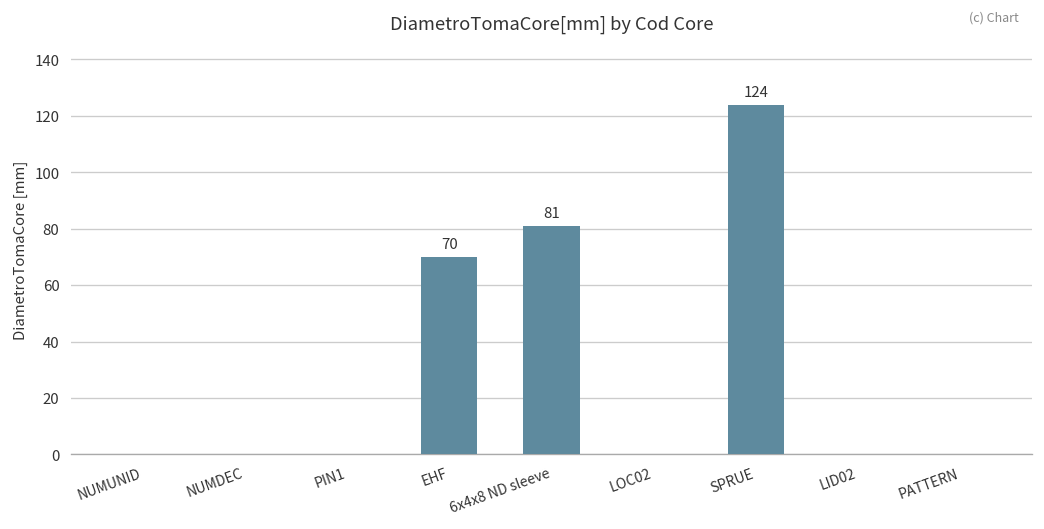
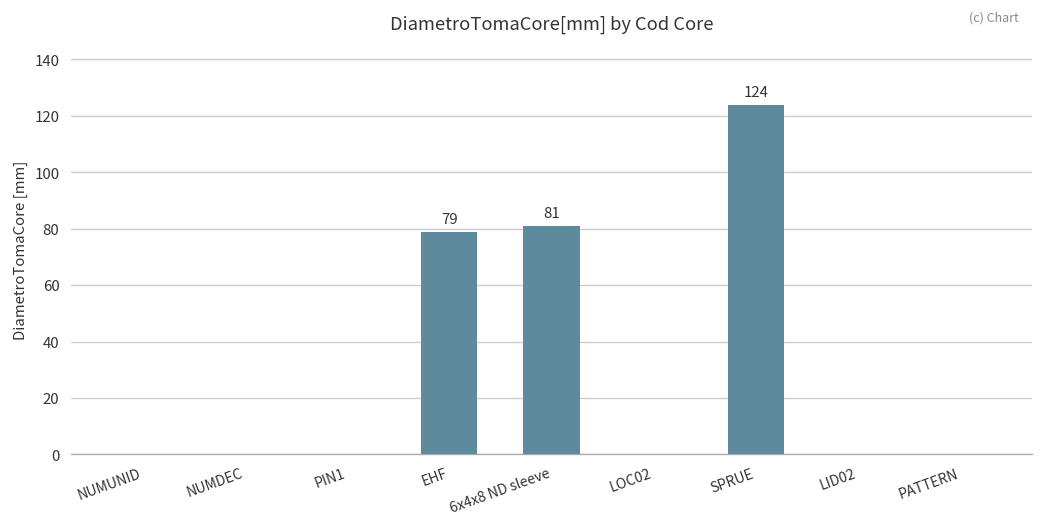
EHF: 70 -> 79
